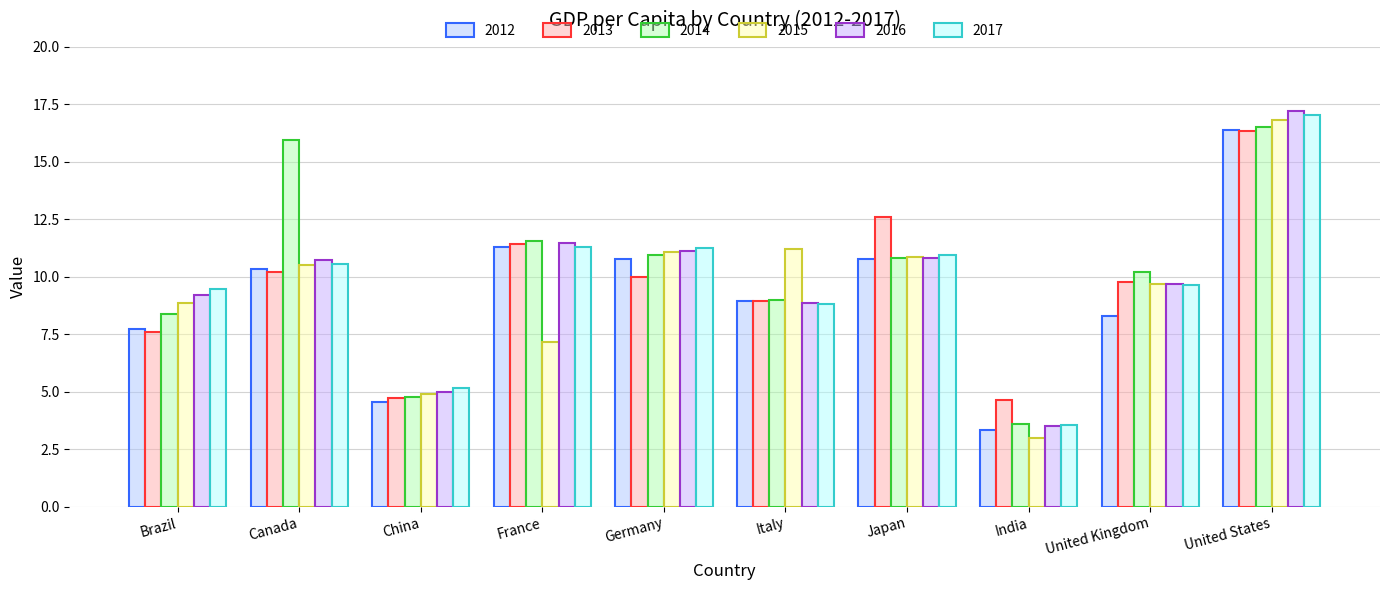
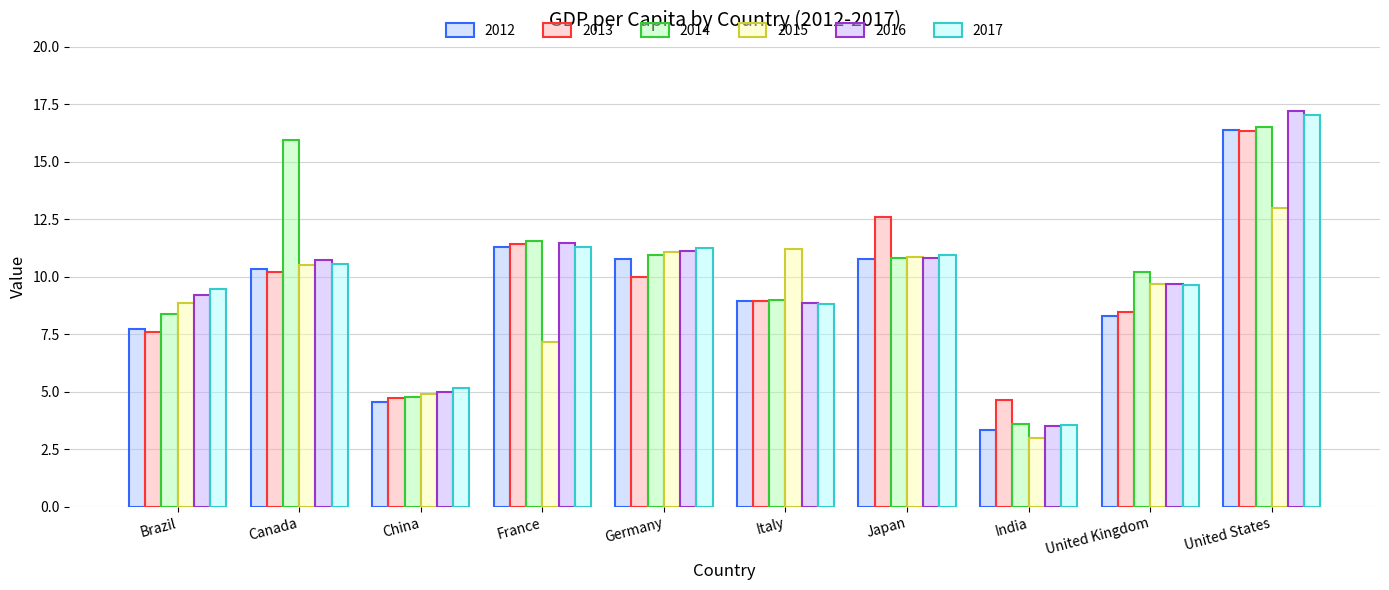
2013, United Kingdom: 9.8 -> 8.5
2015, United States: 16.8 -> 13.0
